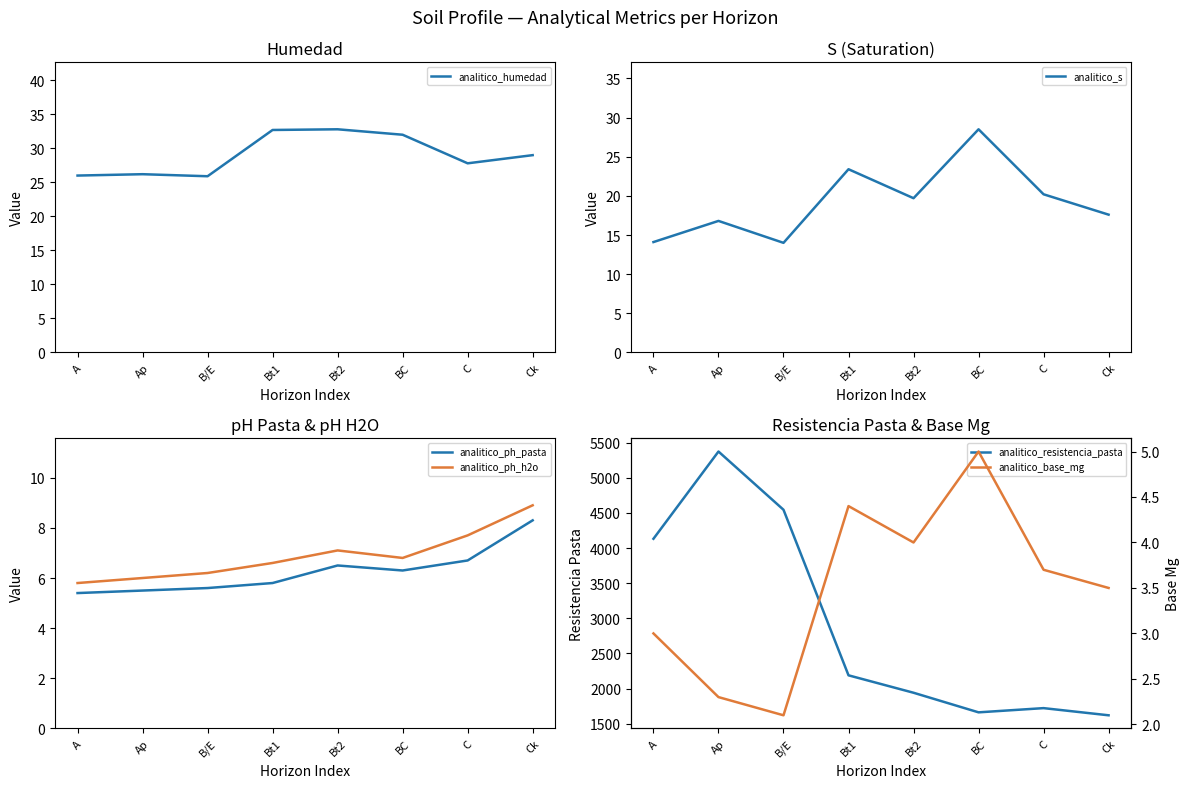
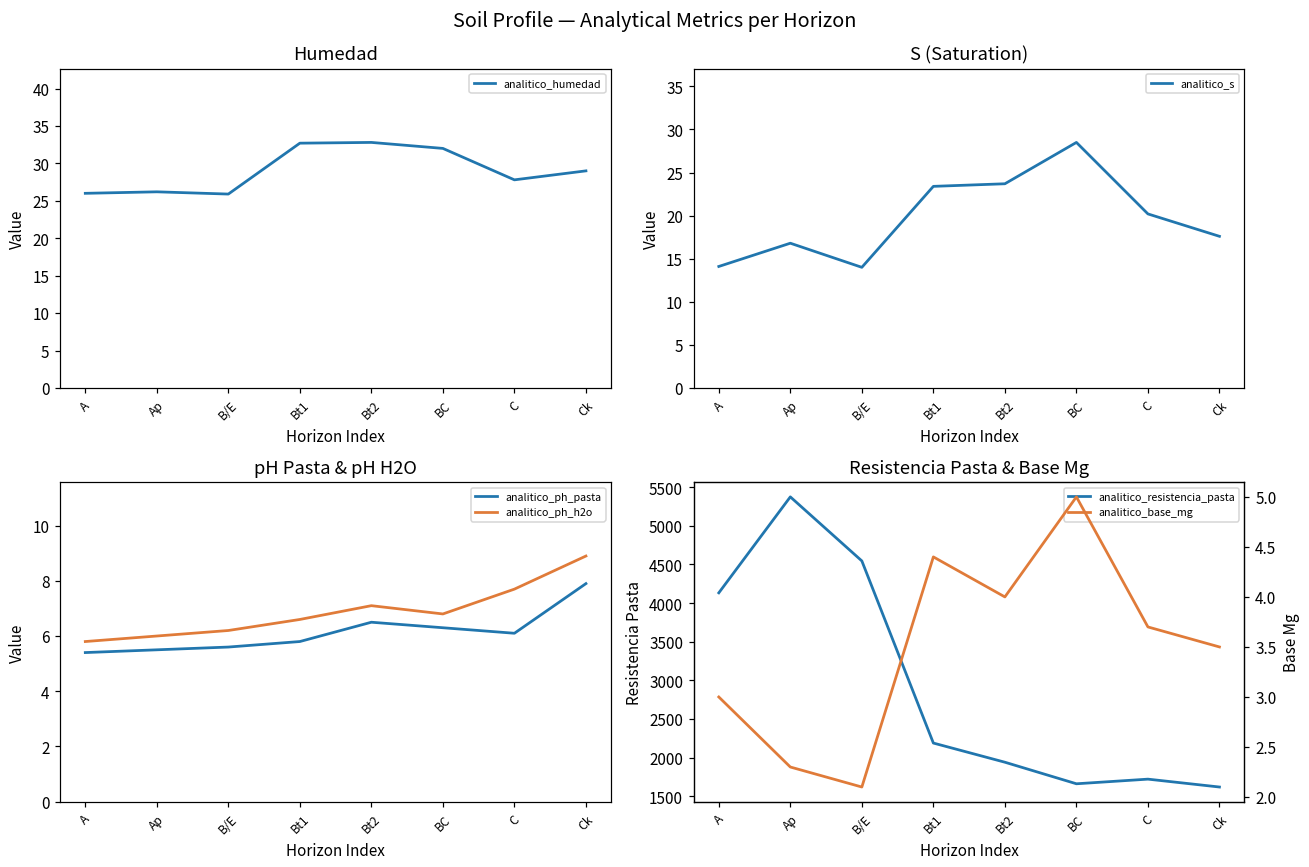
S (Saturation), Bt2: 20 -> 24
pH Pasta & pH H2O, analitico_ph_pasta, C: 6.7 -> 6.1
pH Pasta & pH H2O, analitico_ph_pasta, Ck: 8.3 -> 7.9
